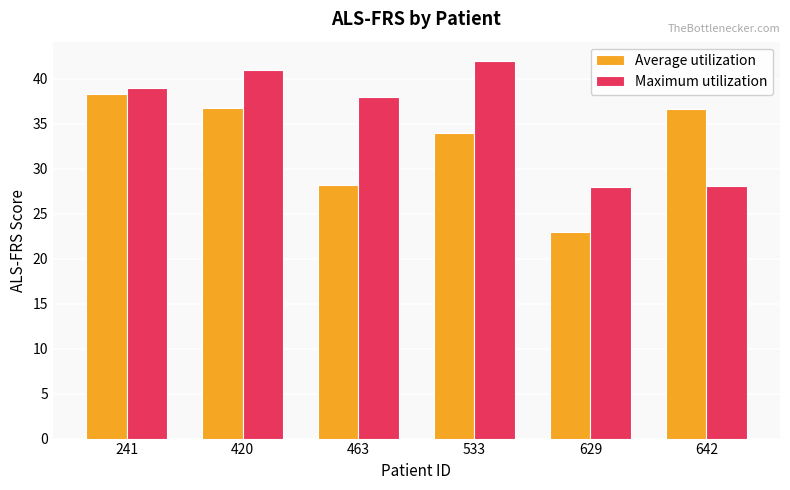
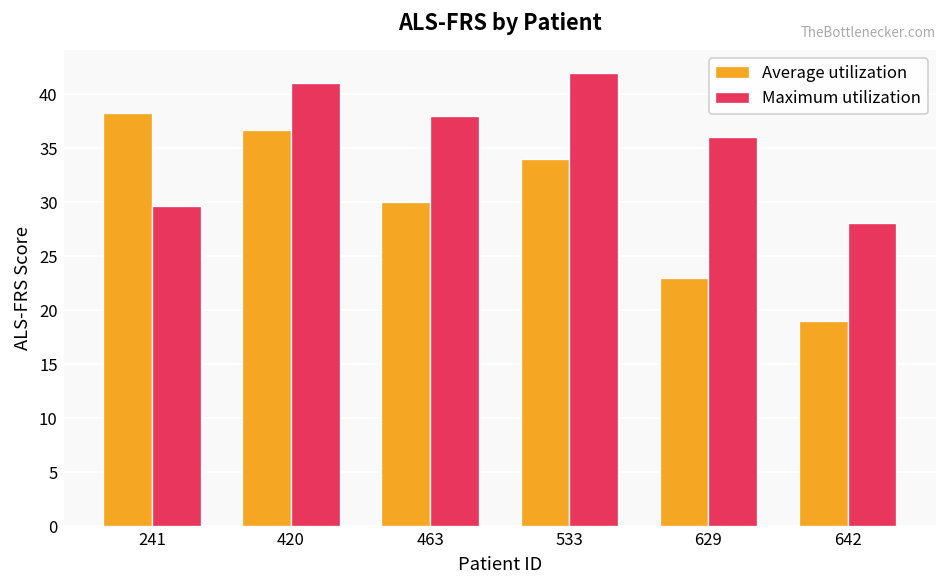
Maximum utilization, 241: 39 -> 30
Average utilization, 463: 28 -> 30
Maximum utilization, 629: 28 -> 36
Average utilization, 642: 37 -> 19
